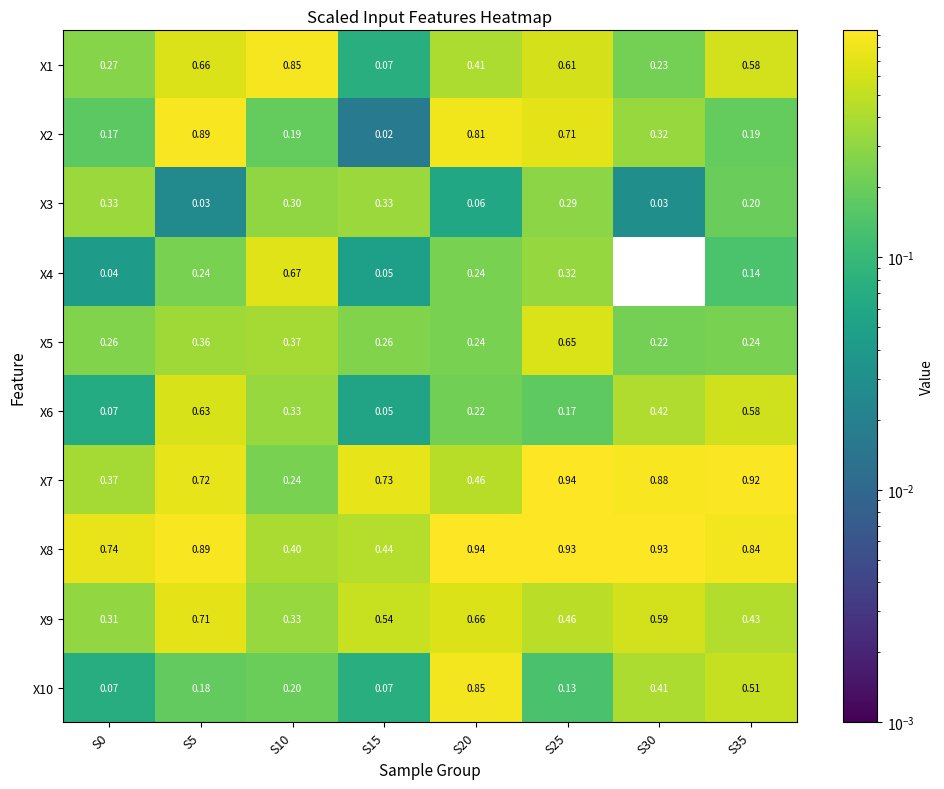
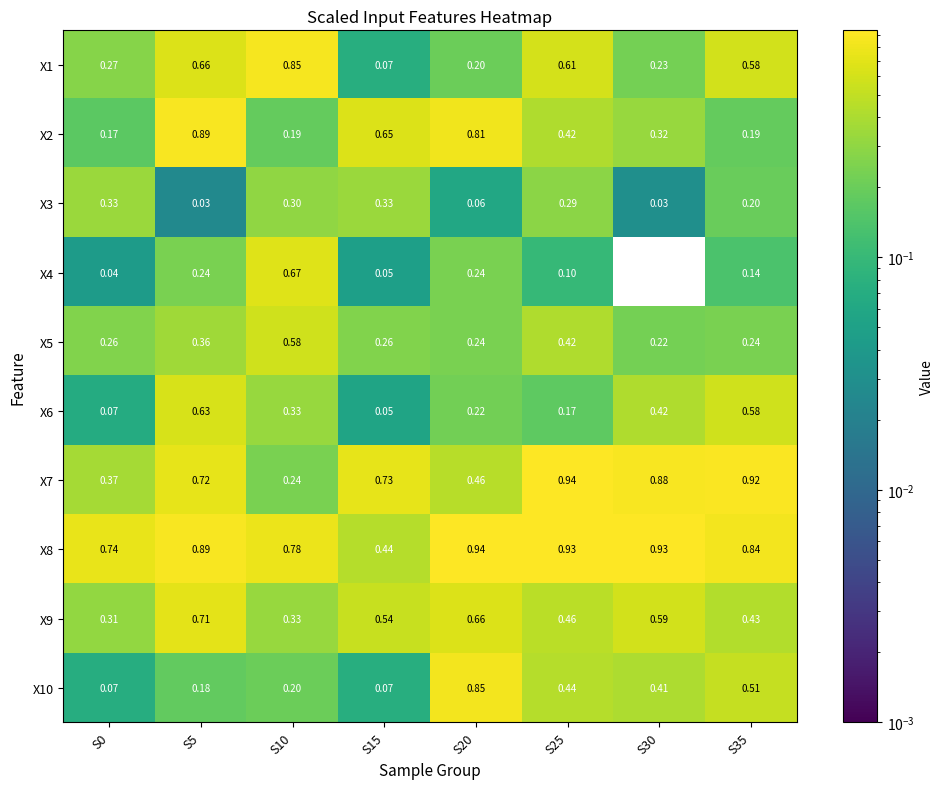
X1, S20: 0.41 -> 0.20
X2, S15: 0.02 -> 0.65
X2, S25: 0.71 -> 0.42
X4, S25: 0.32 -> 0.10
X5, S10: 0.37 -> 0.58
X5, S25: 0.65 -> 0.42
X8, S10: 0.40 -> 0.78
X10, S25: 0.13 -> 0.44
